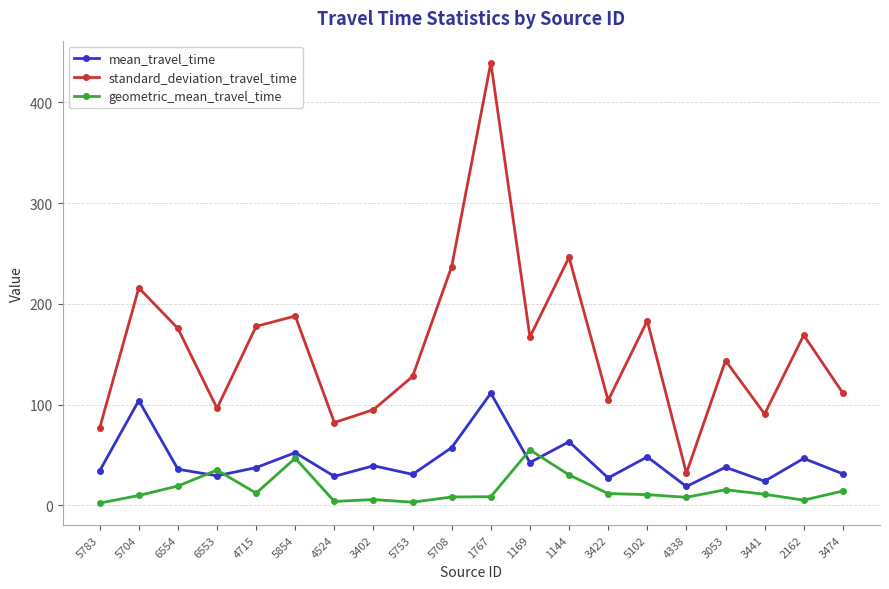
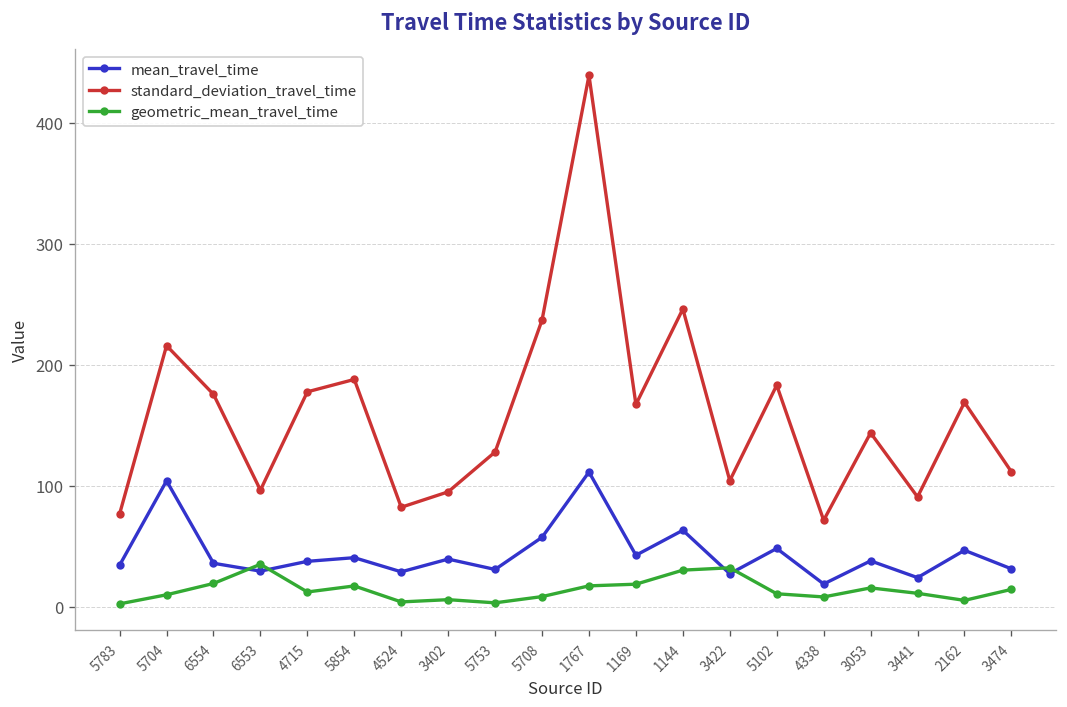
mean_travel_time, 5854: 52 -> 41
geometric_mean_travel_time, 5854: 47 -> 17
geometric_mean_travel_time, 1767: 9 -> 17
geometric_mean_travel_time, 1169: 55 -> 19
geometric_mean_travel_time, 3422: 12 -> 32
standard_deviation_travel_time, 4338: 32 -> 71
